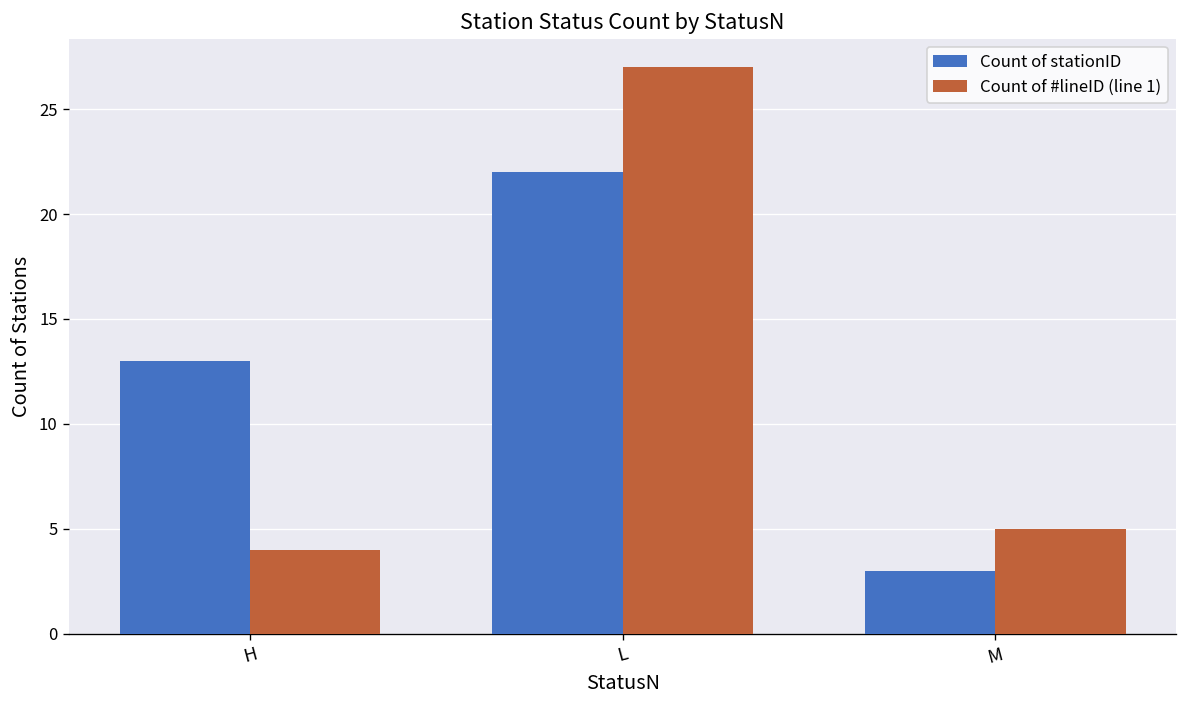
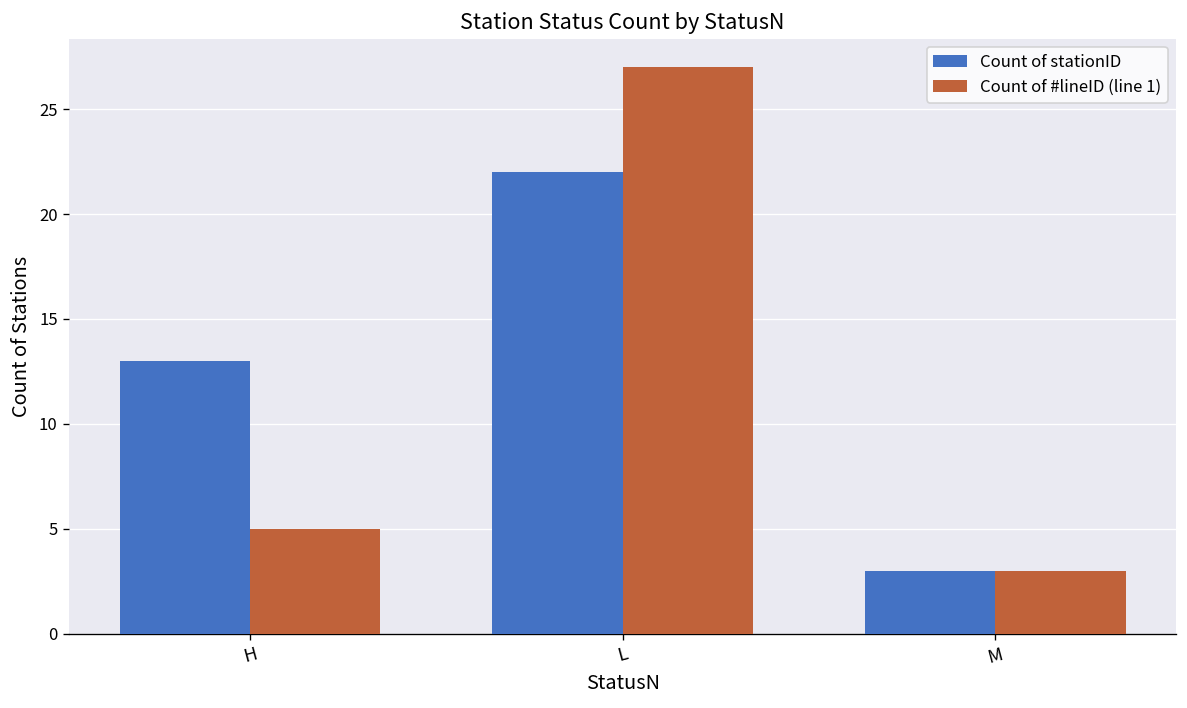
Count of #lineID (line 1), H: 4 -> 5
Count of #lineID (line 1), M: 5 -> 3
